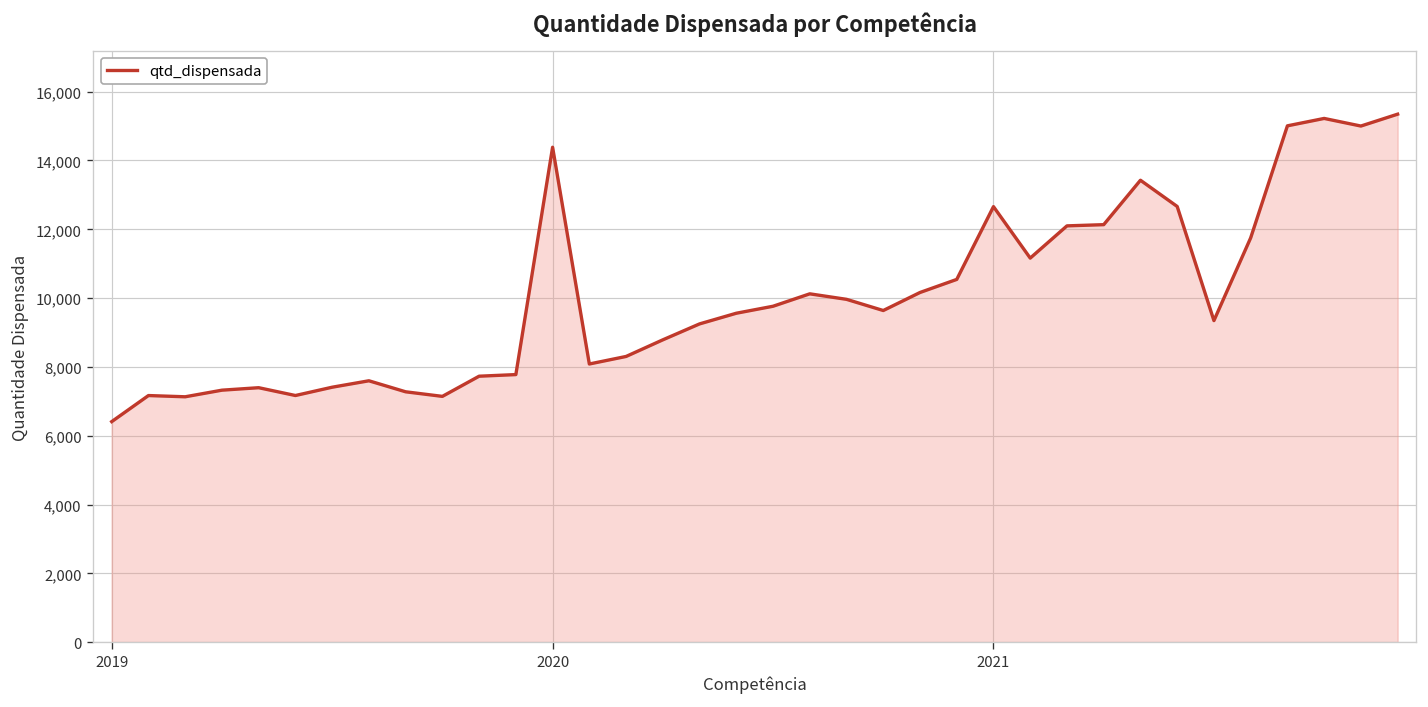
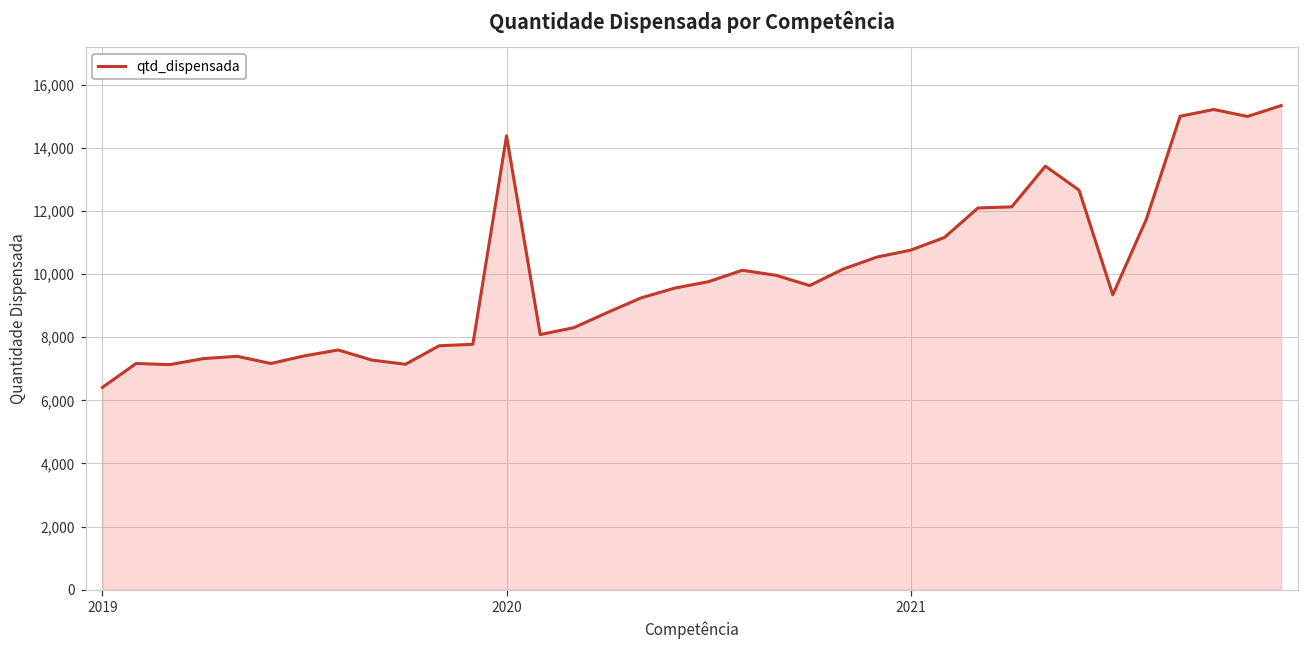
2021: 12,700 -> 10,800
